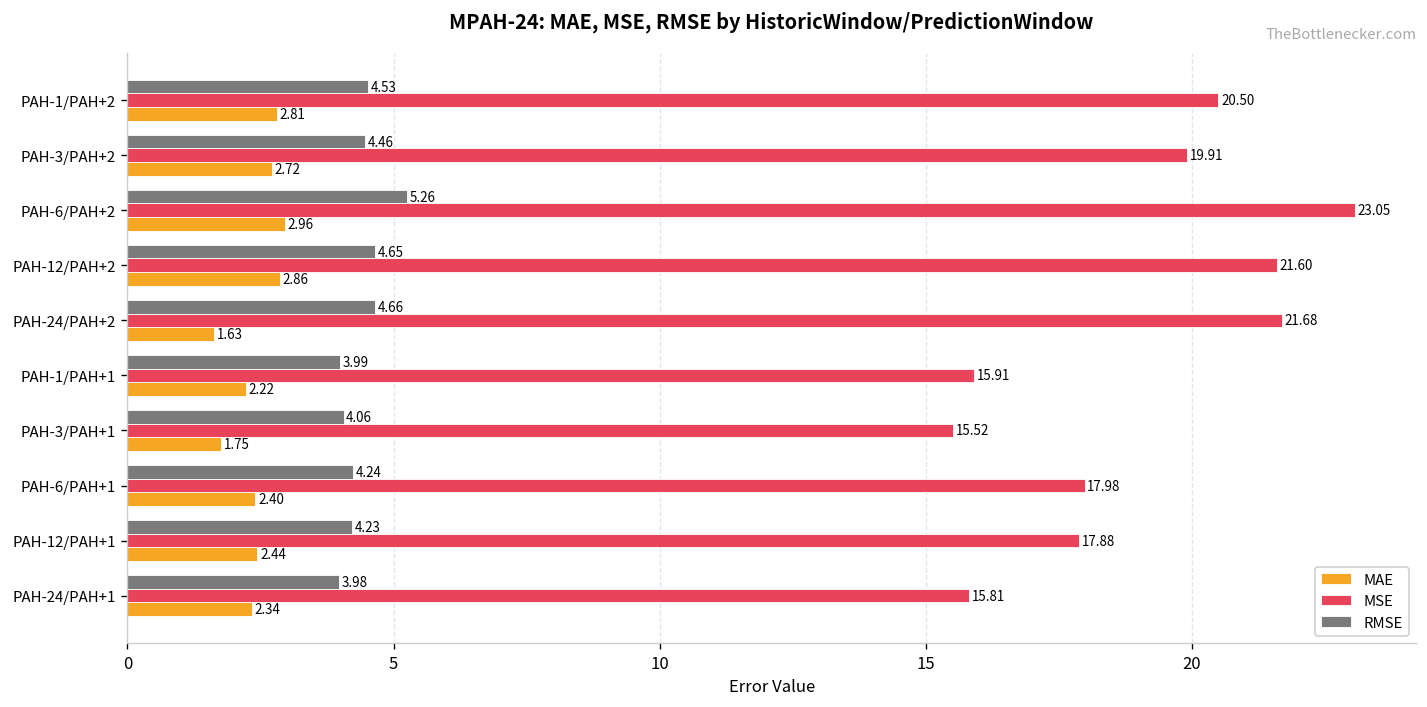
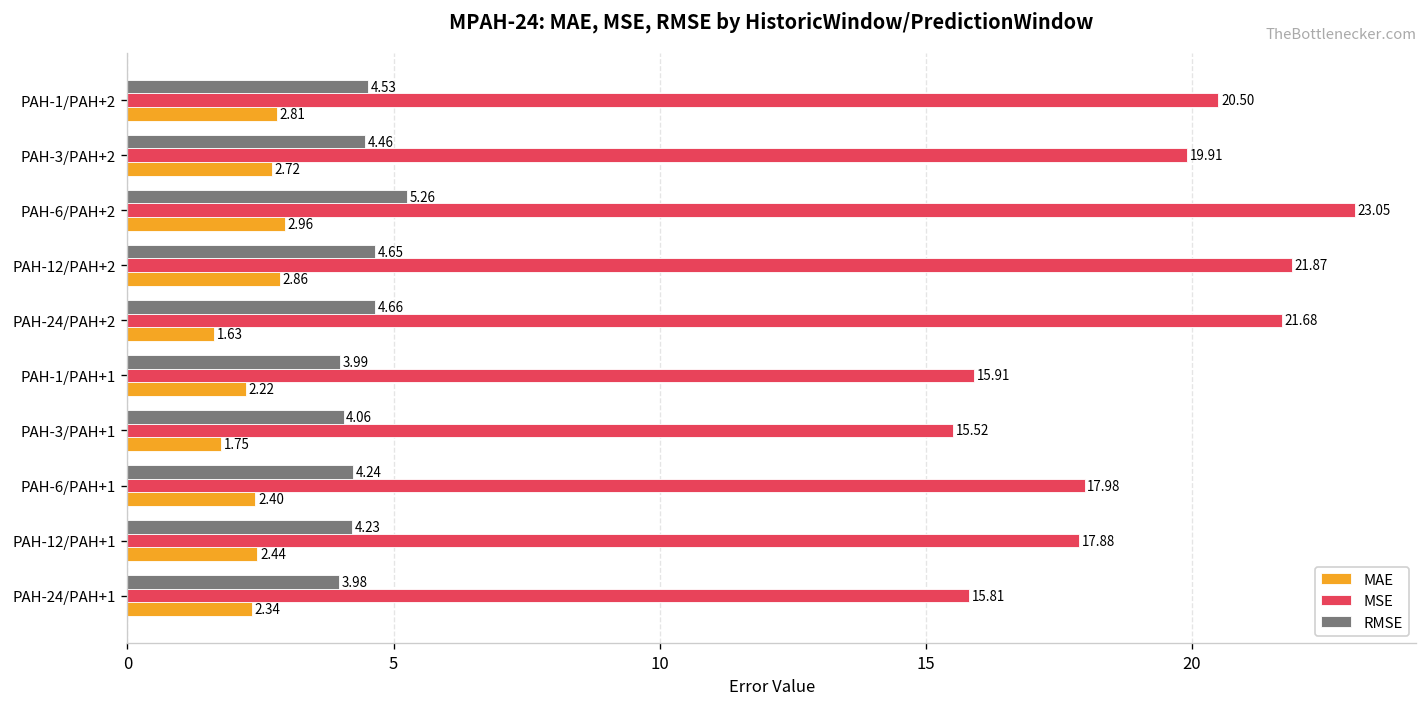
MSE, PAH-12/PAH+2: 21.60 -> 21.87
